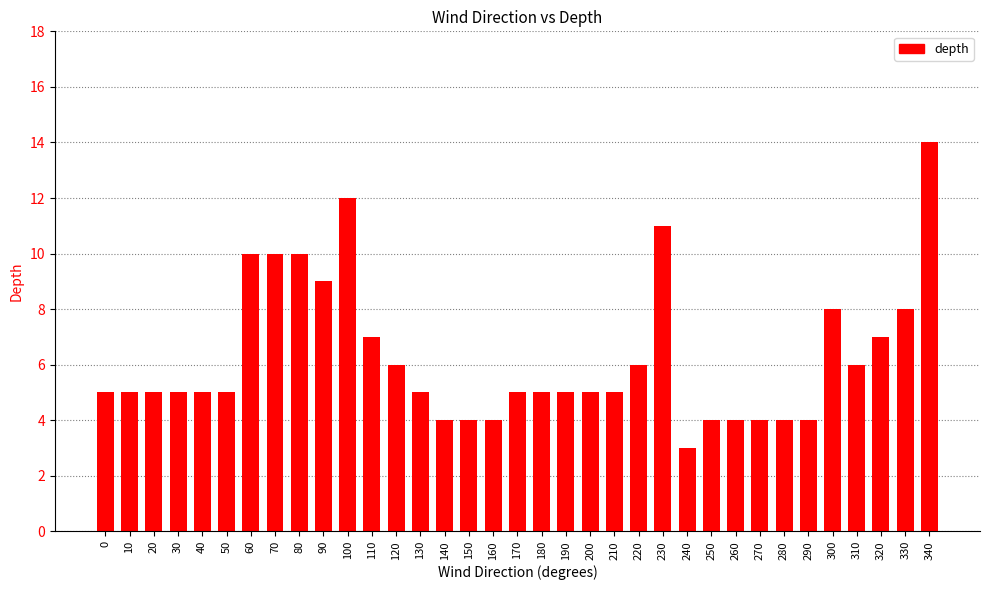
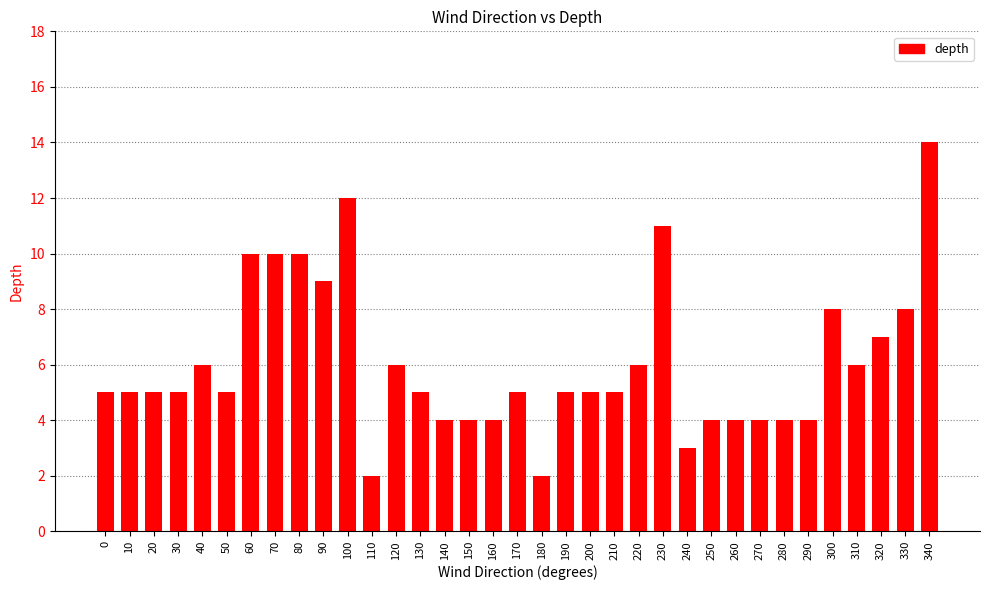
40: 5 -> 6
110: 7 -> 2
180: 5 -> 2
